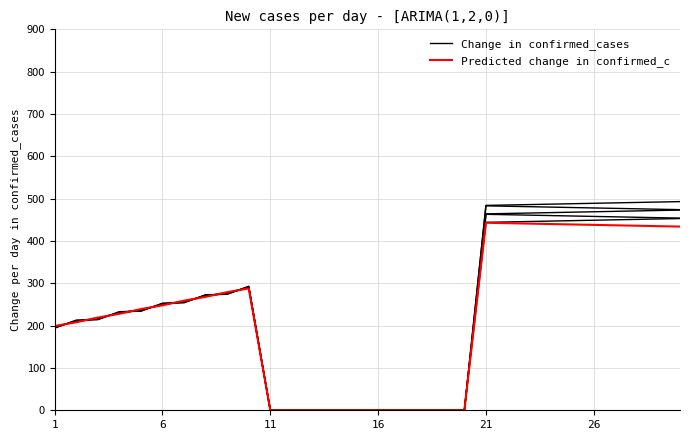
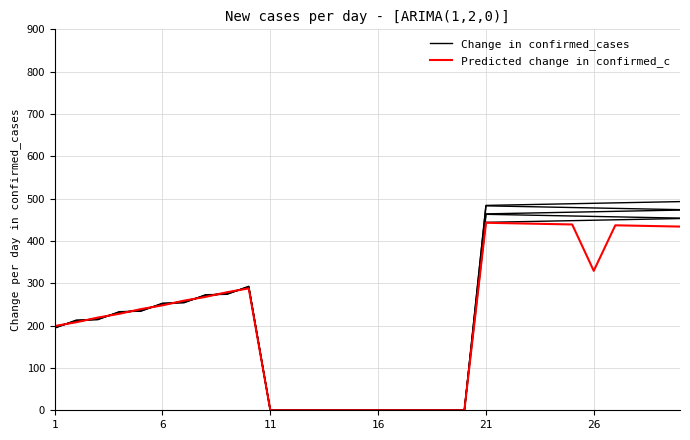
Predicted change in confirmed_c, 26: 440 -> 330
